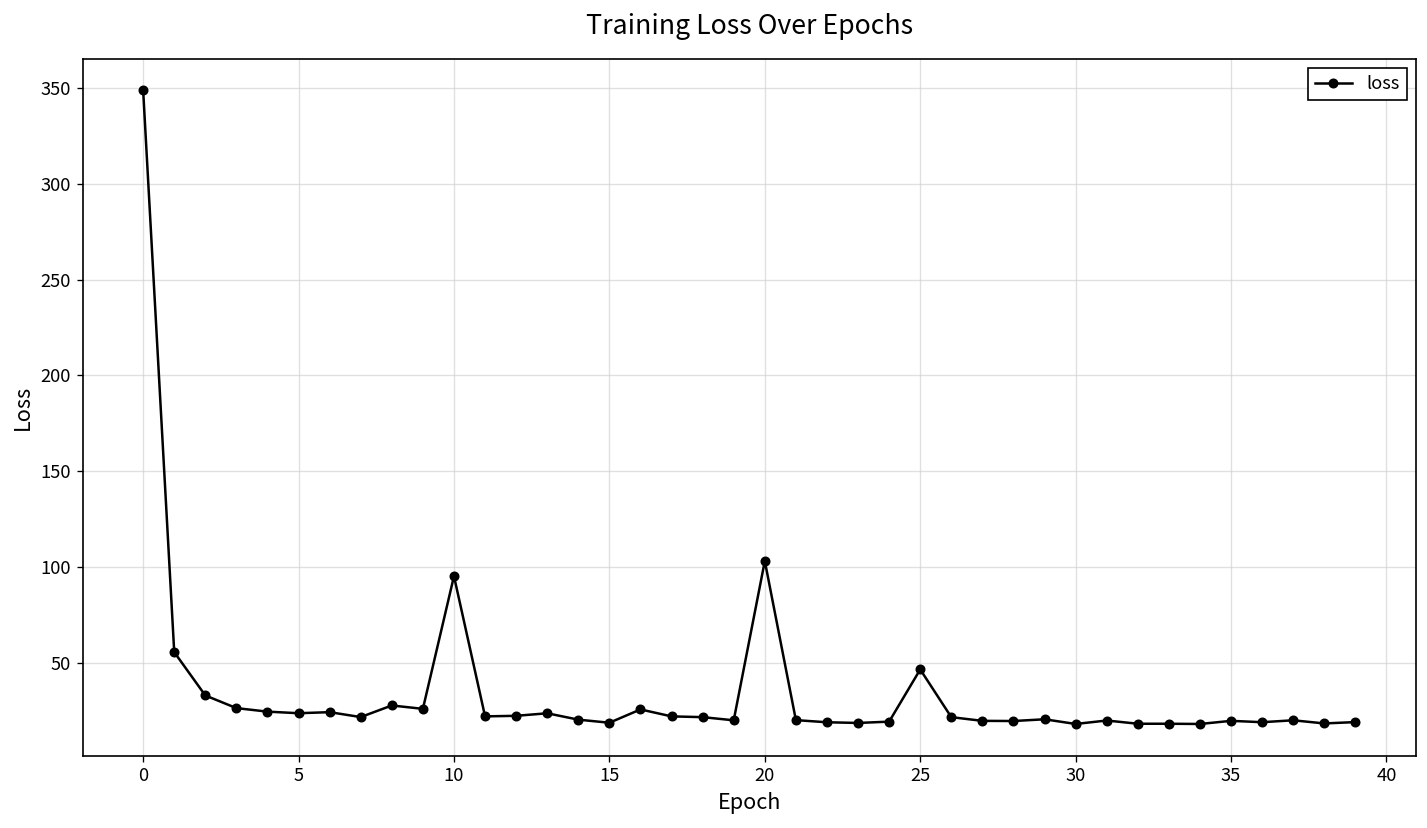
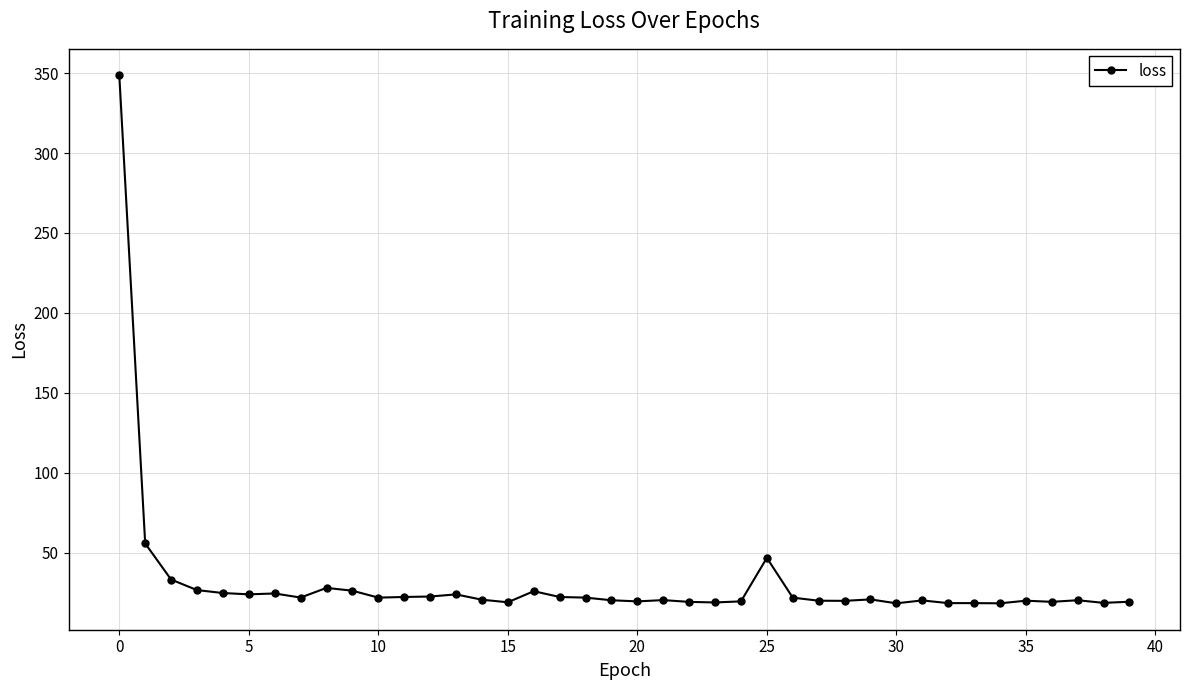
10: 95 -> 22
20: 103 -> 20
